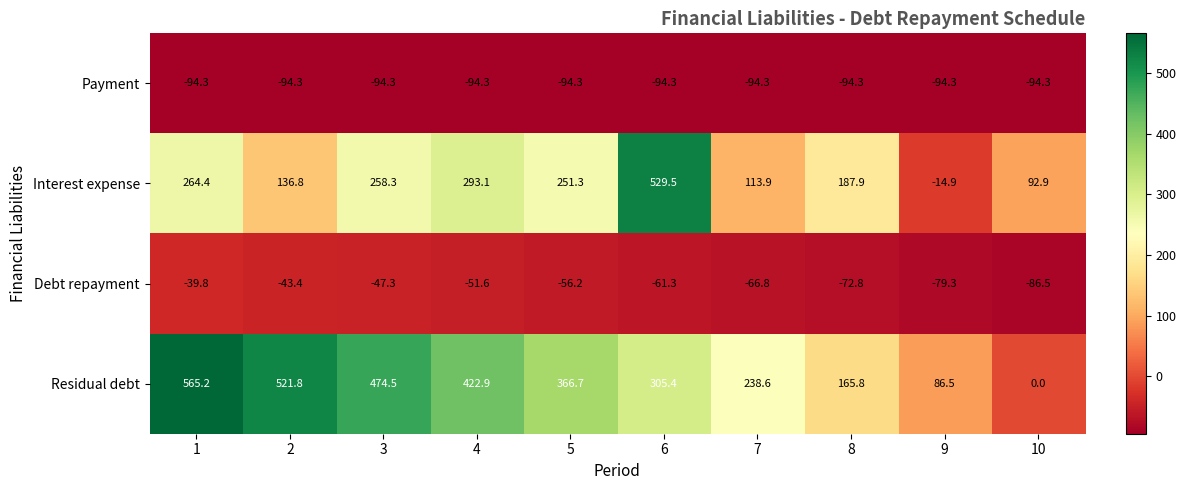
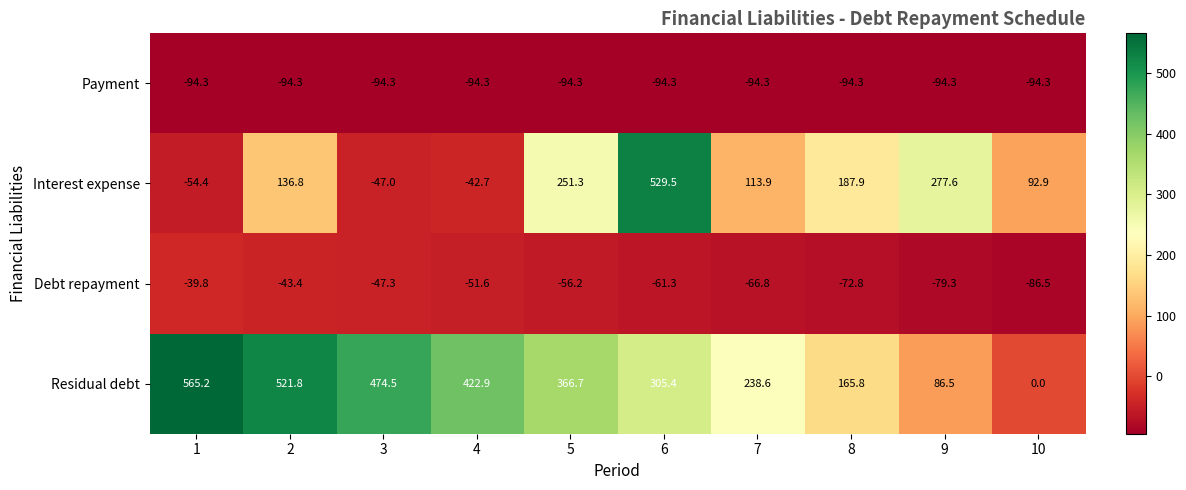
Interest expense, 1: 264.4 -> -54.4
Interest expense, 3: 258.3 -> -47.0
Interest expense, 4: 293.1 -> -42.7
Interest expense, 9: -14.9 -> 277.6
